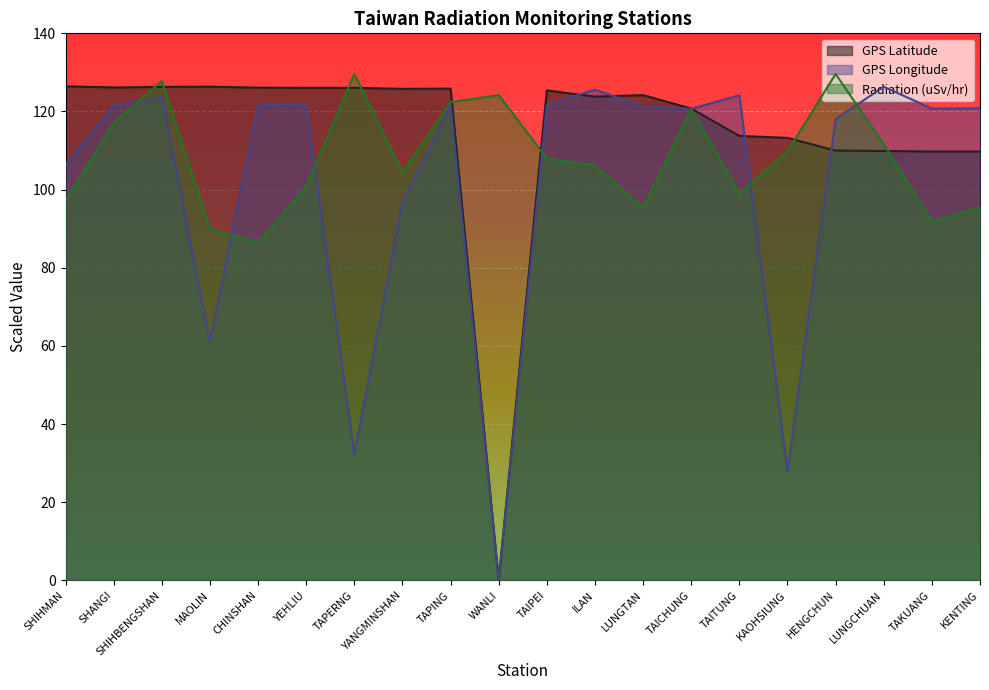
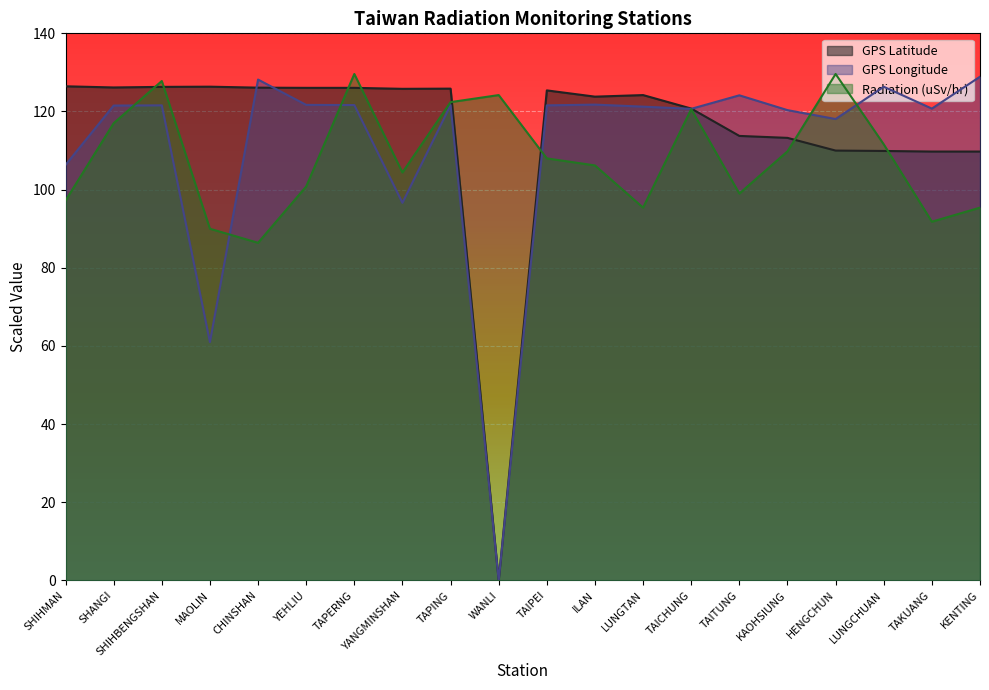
GPS Longitude, SHIHBENGSHAN: 124 -> 122
GPS Longitude, CHINSHAN: 122 -> 128
GPS Longitude, TAPERNG: 32 -> 122
GPS Longitude, ILAN: 126 -> 122
GPS Longitude, KAOHSIUNG: 28 -> 120
GPS Longitude, KENTING: 121 -> 129
